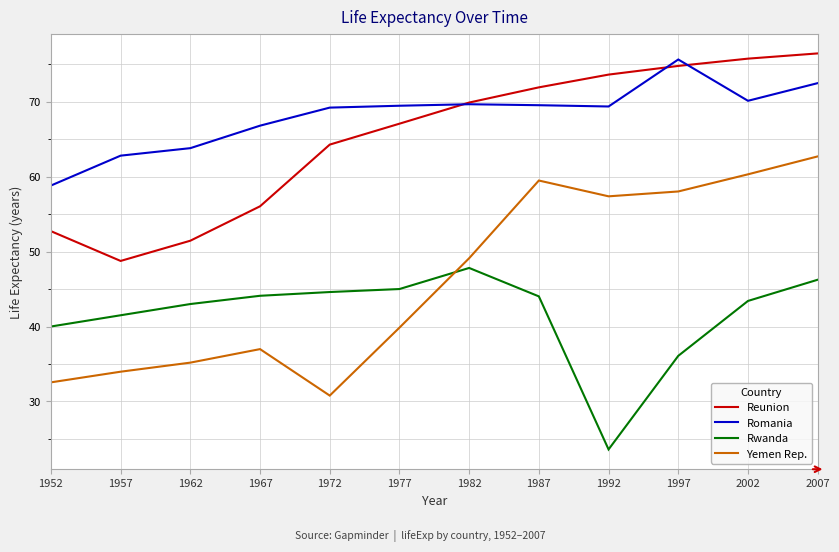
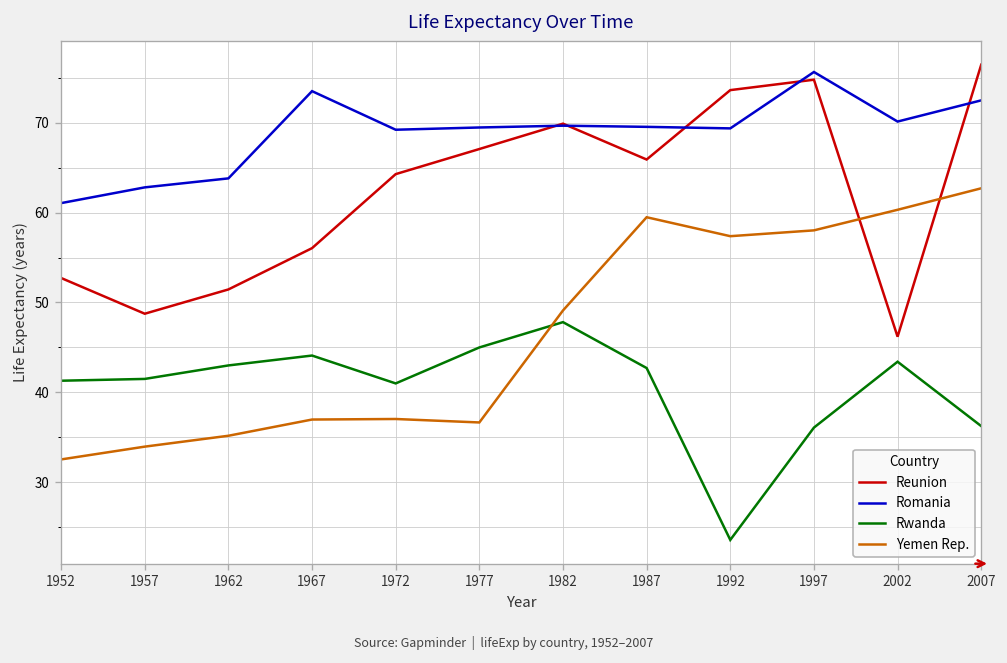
Romania, 1952: 59 -> 61
Rwanda, 1952: 40 -> 41
Romania, 1967: 67 -> 74
Rwanda, 1972: 45 -> 41
Yemen Rep., 1972: 31 -> 37
Yemen Rep., 1977: 40 -> 37
Reunion, 1987: 72 -> 66
Rwanda, 1987: 44 -> 43
Reunion, 2002: 76 -> 46
Rwanda, 2007: 46 -> 36
